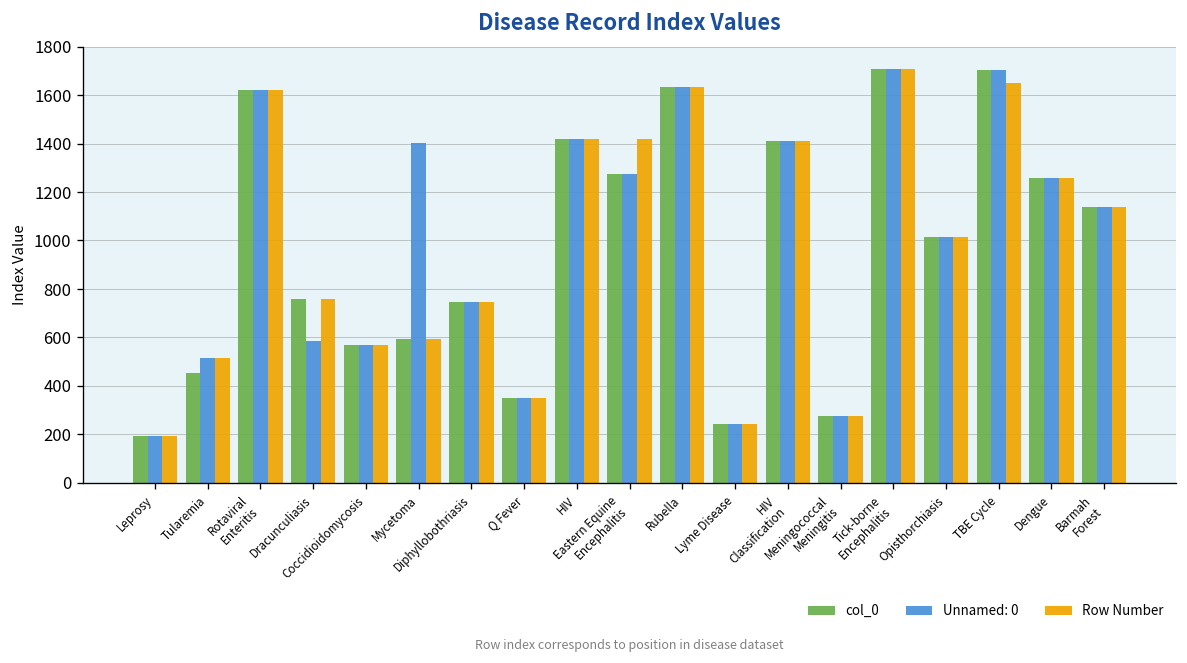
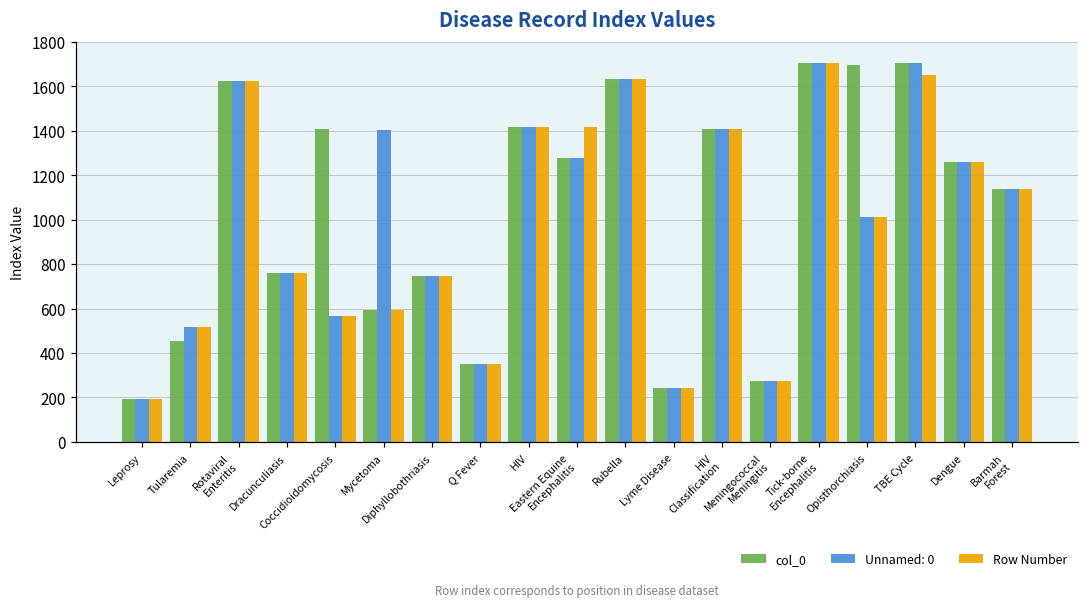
Unnamed: 0, Dracunculiasis: 590 -> 760
col_0, Coccidioidomycosis: 570 -> 1410
col_0, Opisthorchiasis: 1010 -> 1700
